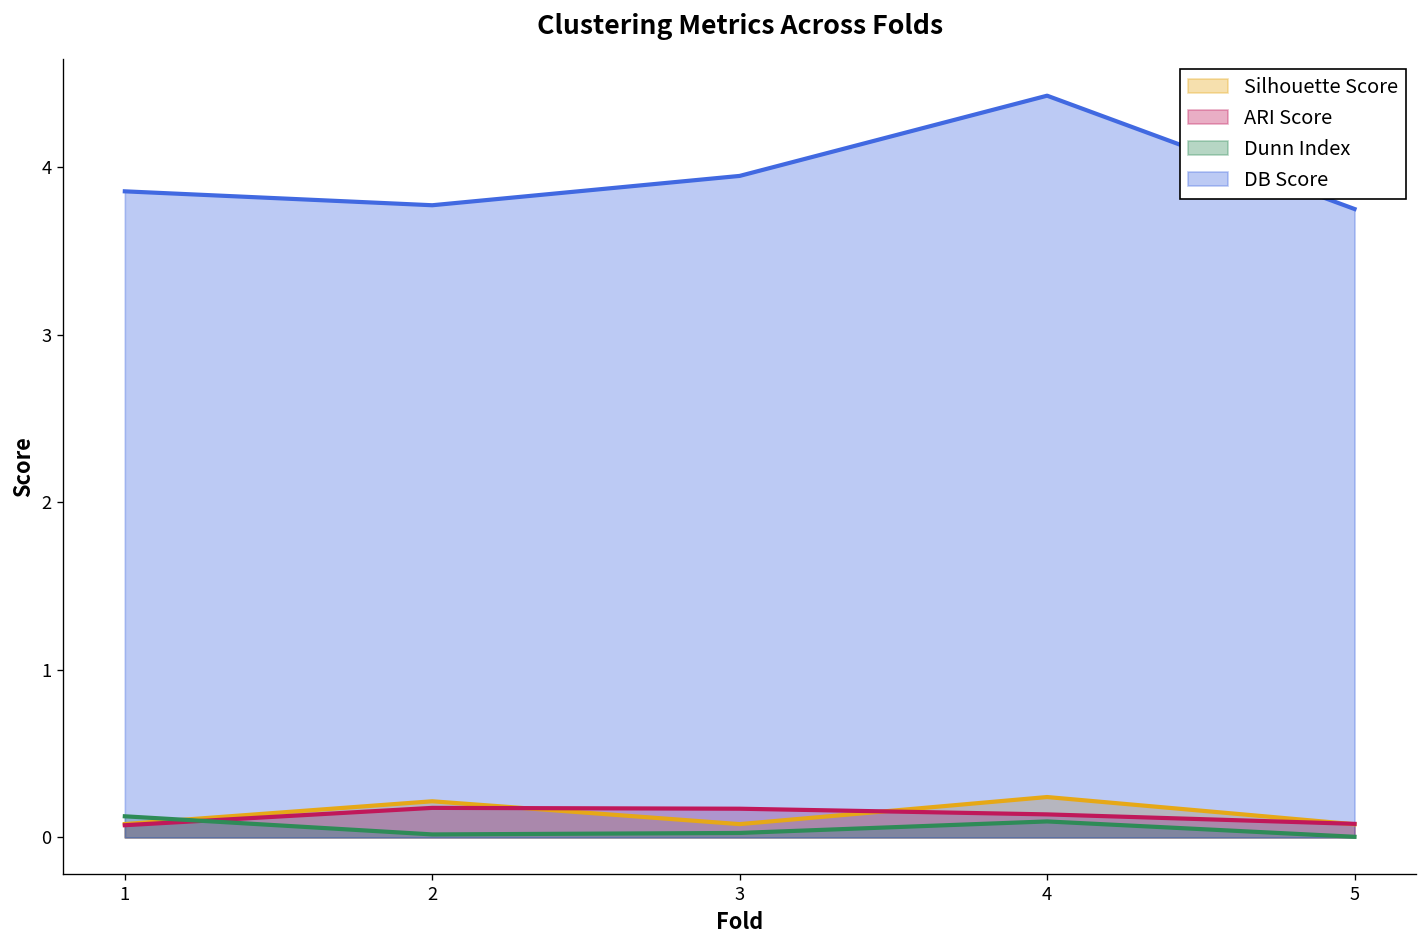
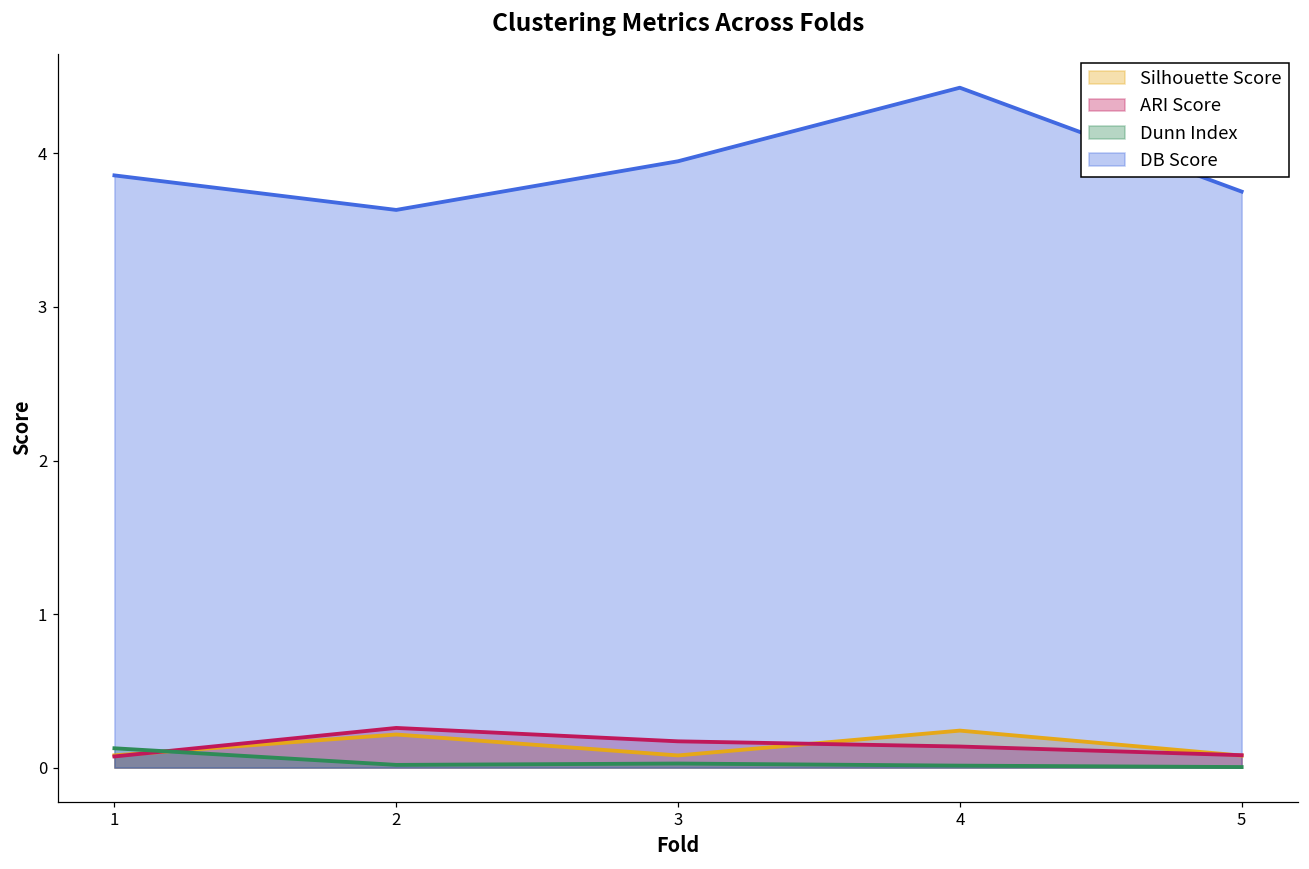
ARI Score, 2: 0.18 -> 0.26
DB Score, 2: 3.77 -> 3.63
Dunn Index, 4: 0.10 -> 0.01
